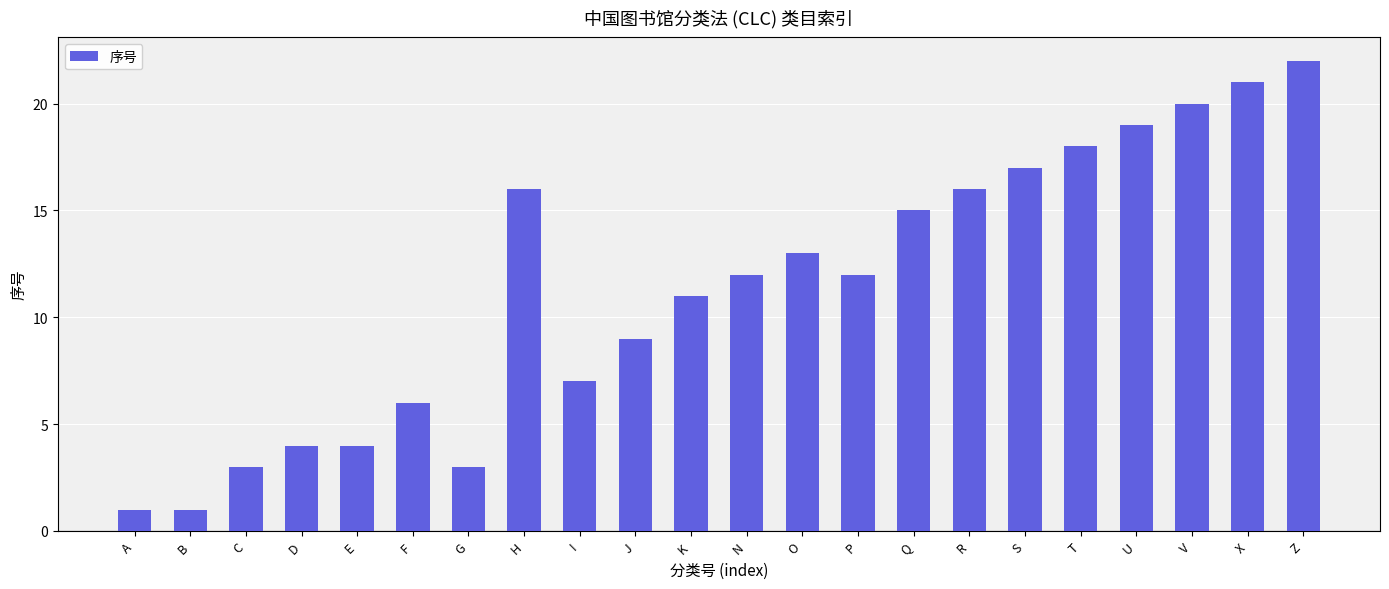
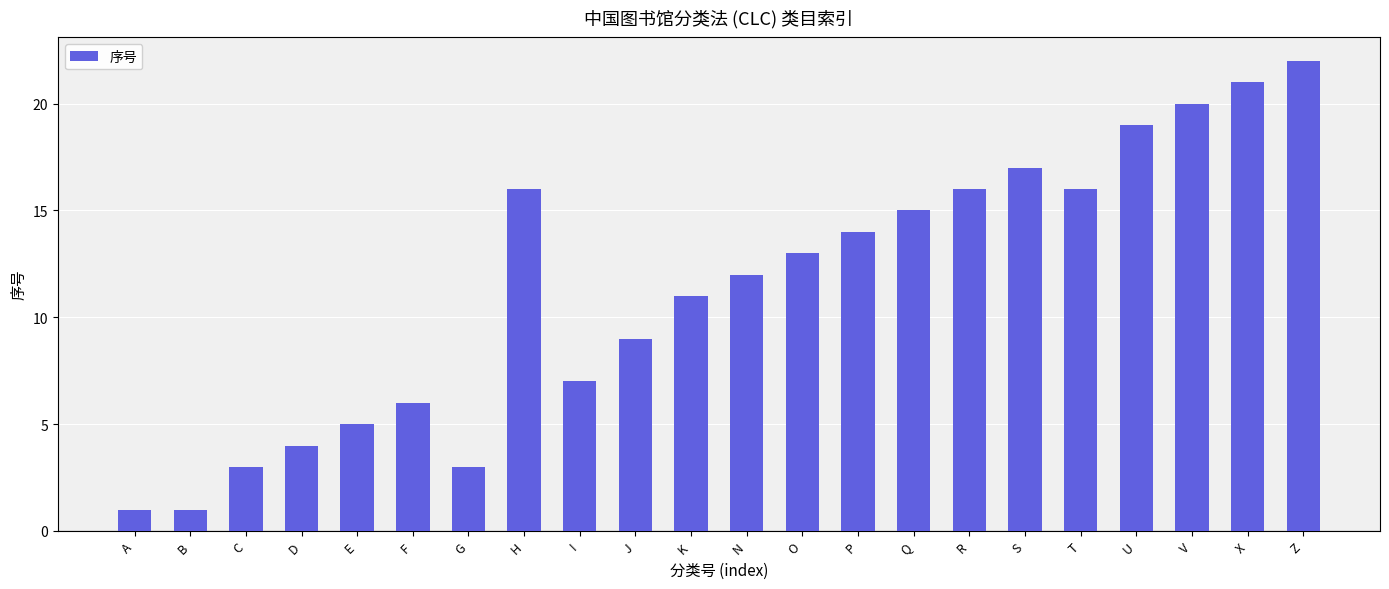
E: 4 -> 5
P: 12 -> 14
T: 18 -> 16
